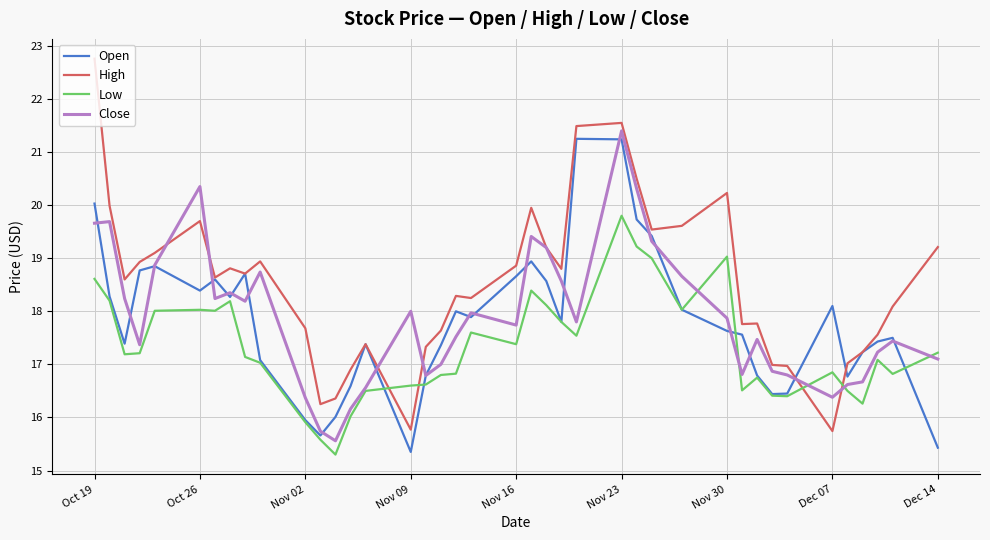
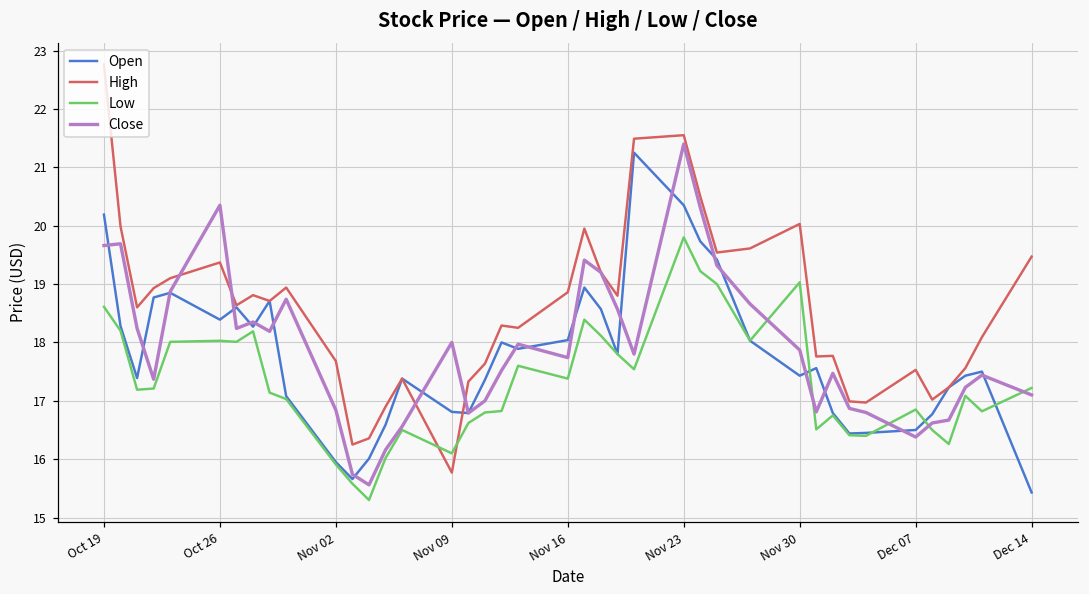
Open, Oct 19: 20.0 -> 20.2
High, Oct 26: 19.7 -> 19.4
Close, Nov 02: 16.4 -> 16.8
Open, Nov 09: 15.4 -> 16.8
Low, Nov 09: 16.6 -> 16.1
Open, Nov 16: 18.7 -> 18.0
Open, Nov 23: 21.2 -> 20.4
Open, Nov 30: 17.6 -> 17.4
High, Nov 30: 20.2 -> 20.0
Open, Dec 07: 18.1 -> 16.5
High, Dec 07: 15.7 -> 17.5
High, Dec 14: 19.2 -> 19.5
